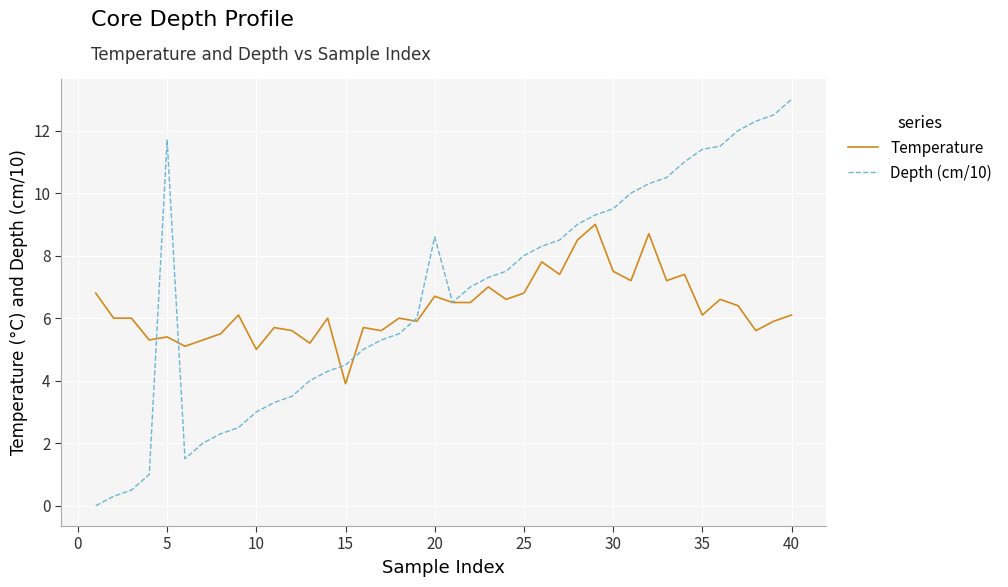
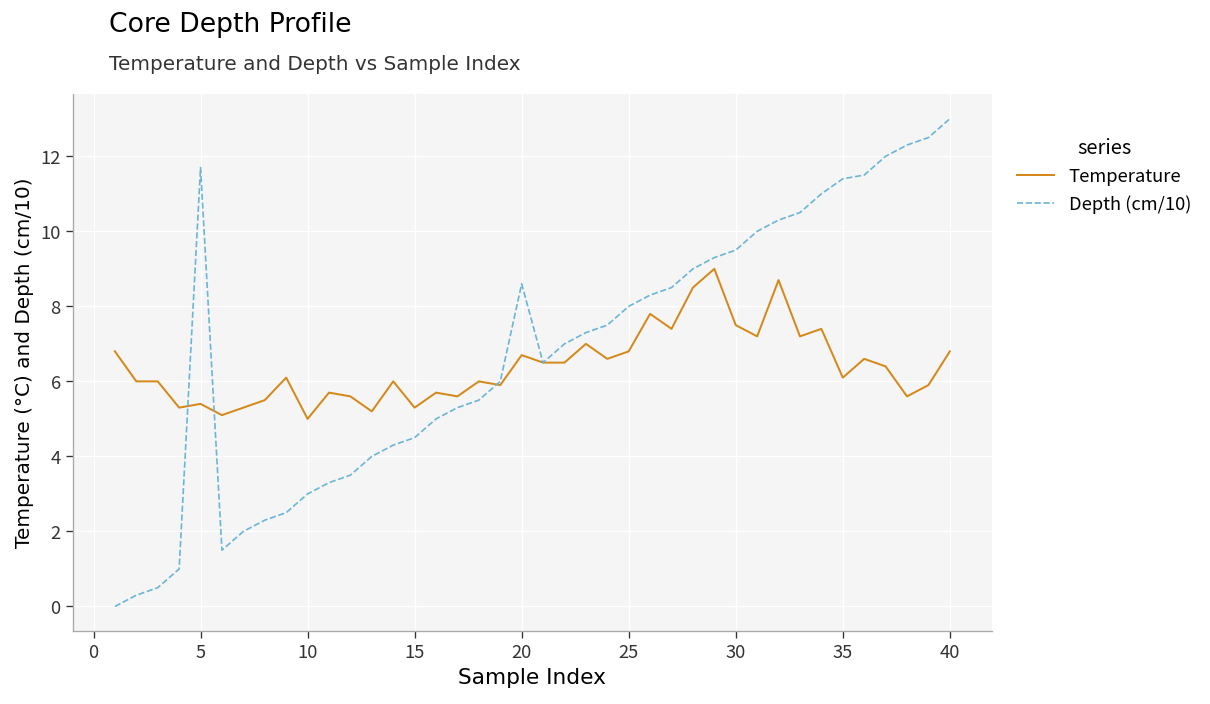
Temperature, 15: 3.9 -> 5.3
Temperature, 40: 6.1 -> 6.8
